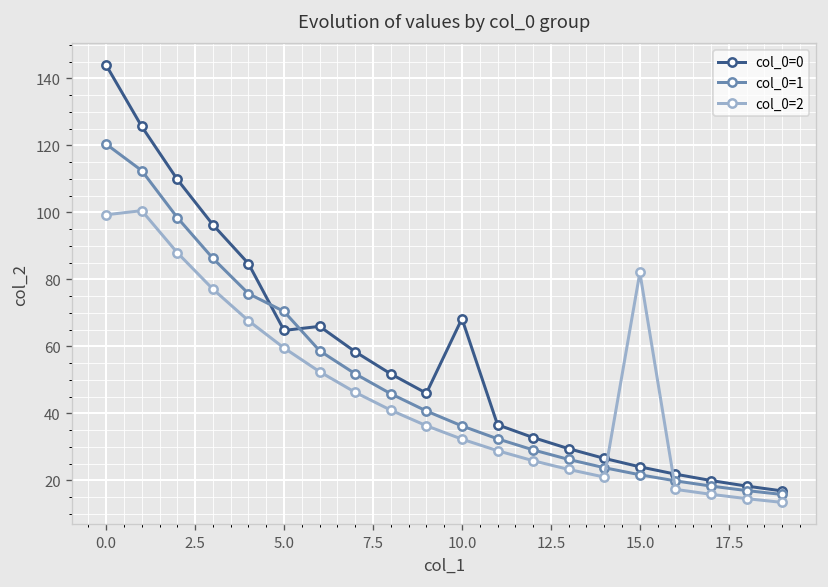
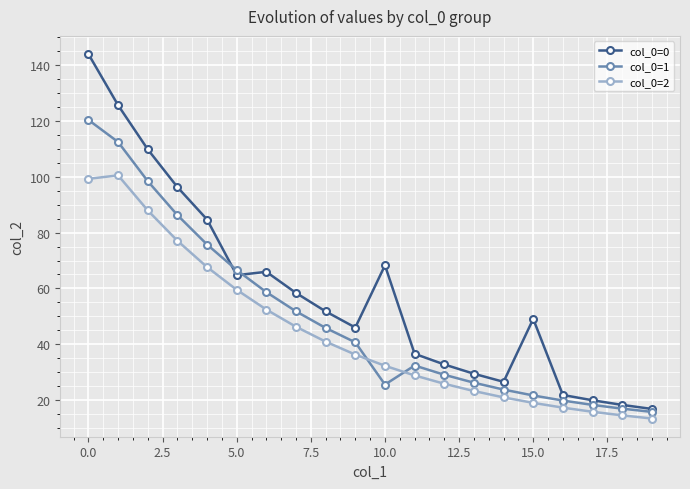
col_0=1, 5.0: 70 -> 67
col_0=1, 10.0: 36 -> 26
col_0=0, 15.0: 24 -> 49
col_0=2, 15.0: 82 -> 19
